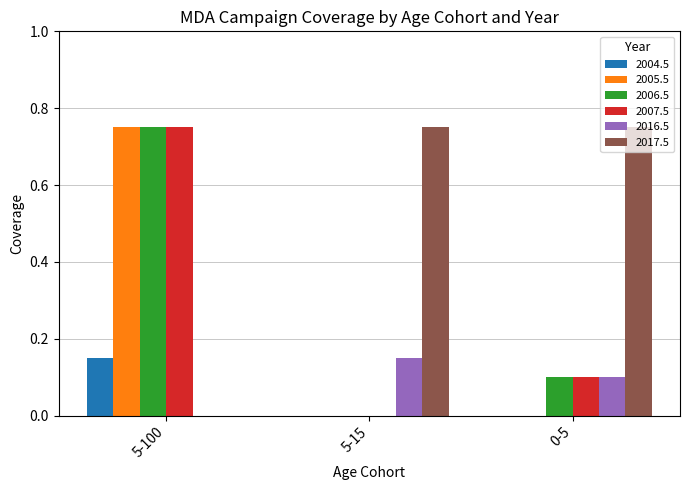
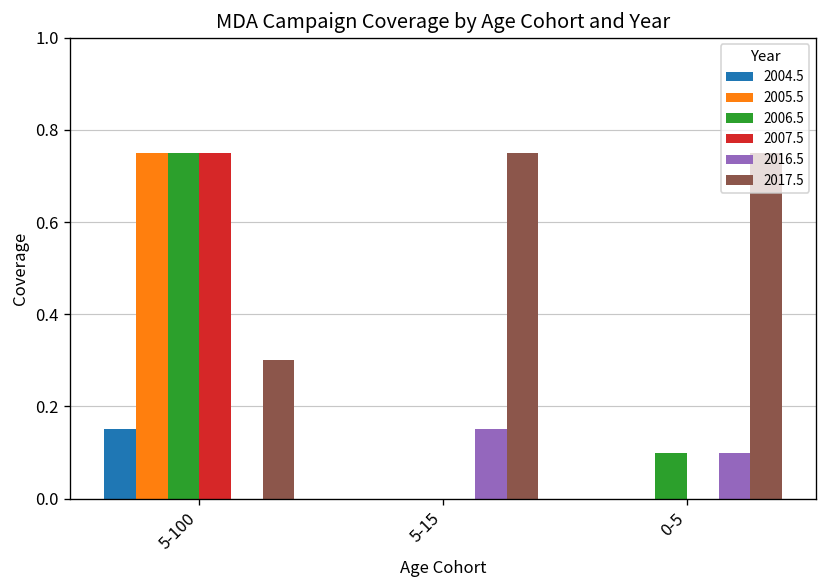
2017.5, 5-100: 0.0 -> 0.3
2007.5, 0-5: 0.1 -> 0.0
